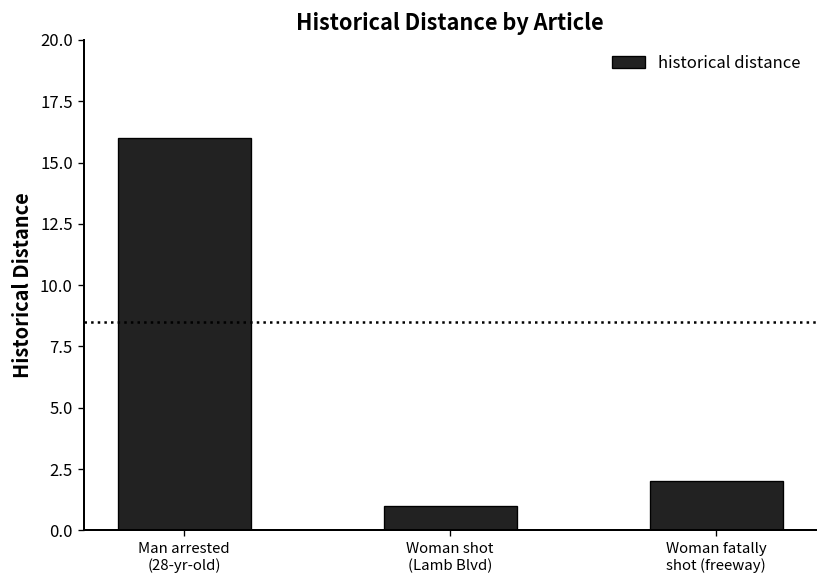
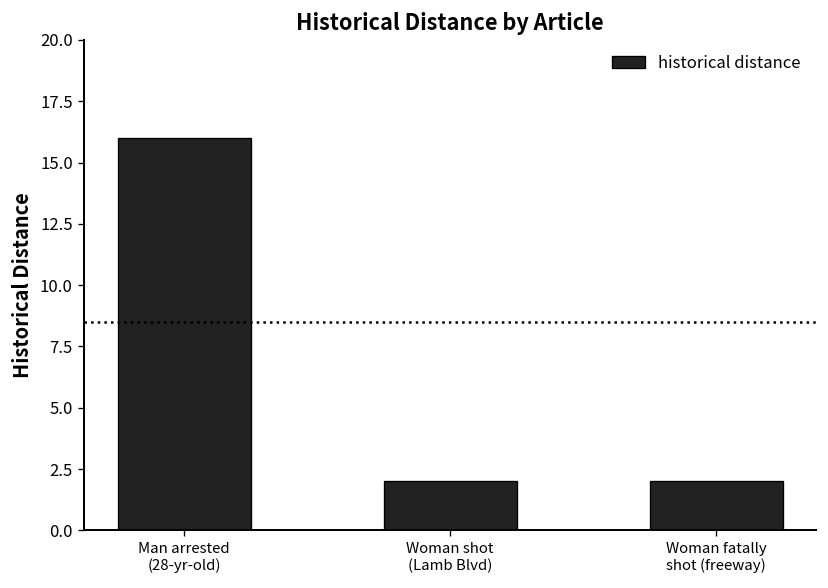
Woman shot (Lamb Blvd): 1 -> 2
